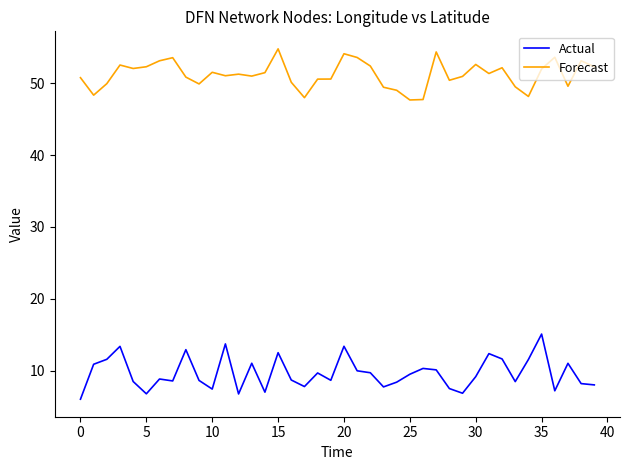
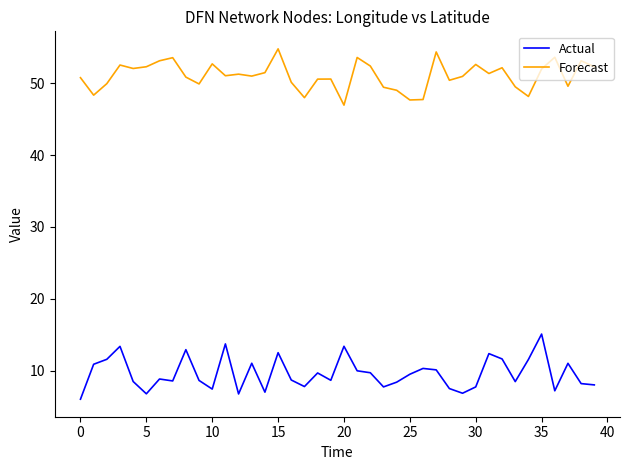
Forecast, 10: 52 -> 53
Forecast, 20: 54 -> 47
Actual, 30: 9 -> 8
